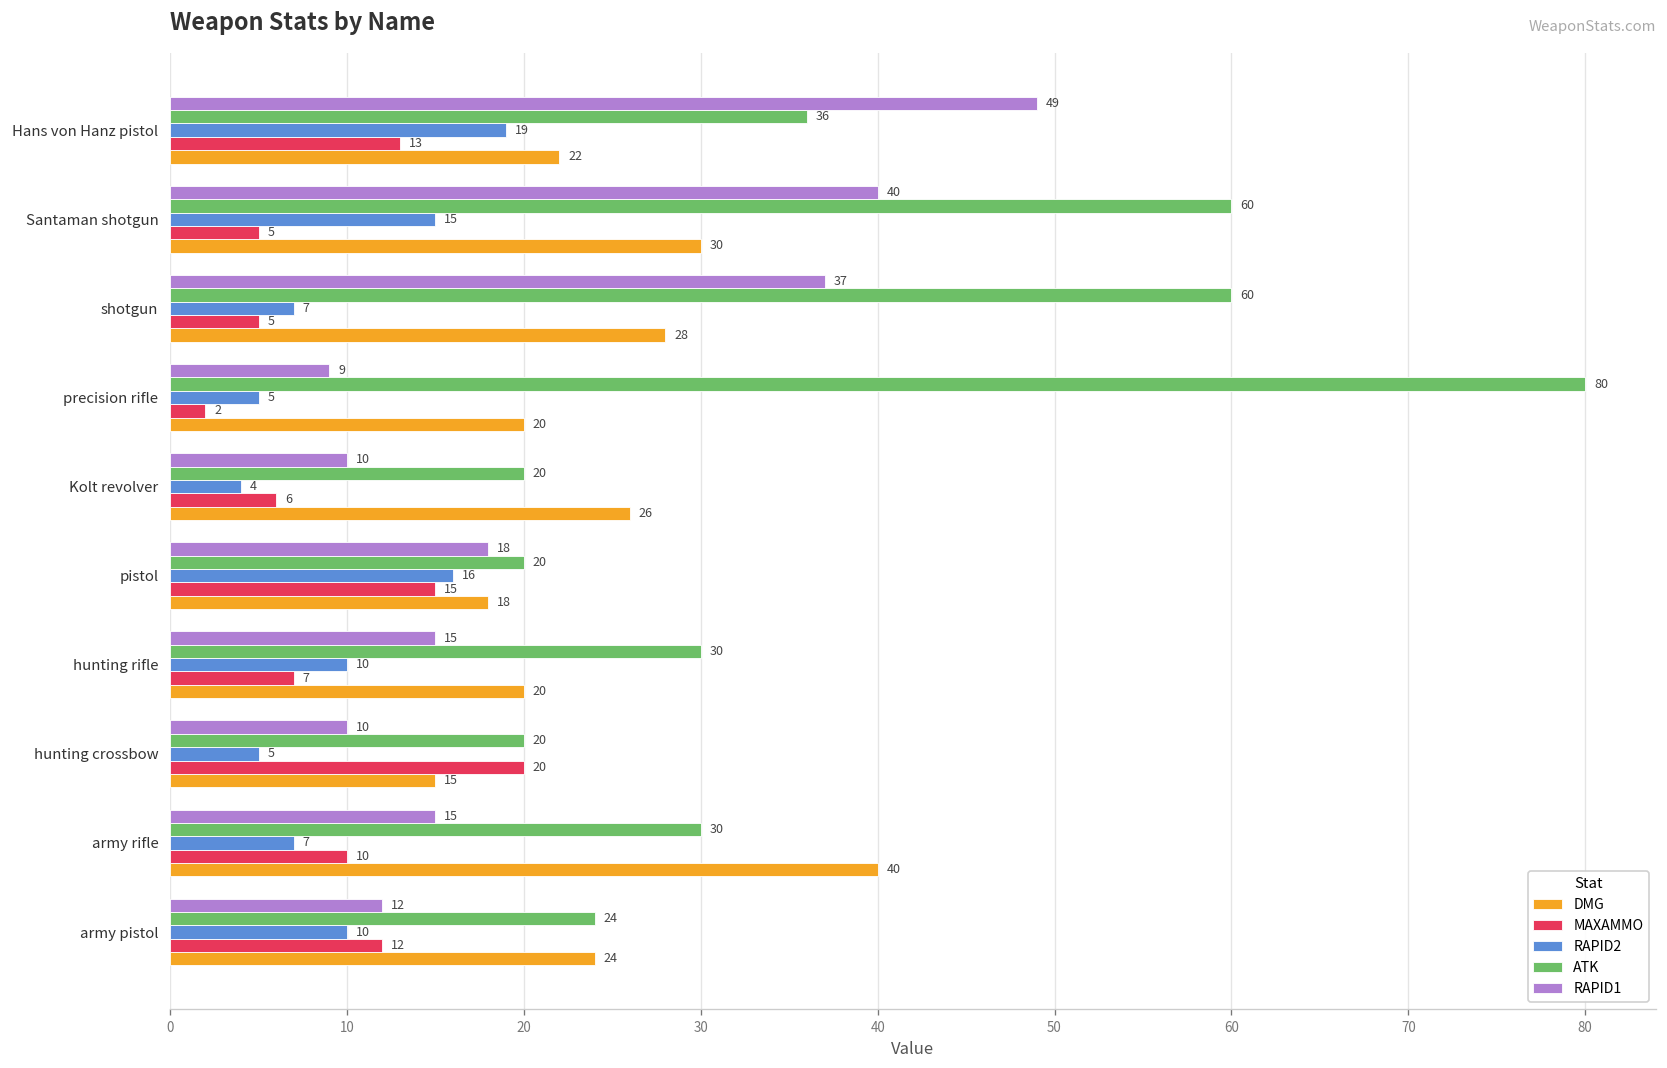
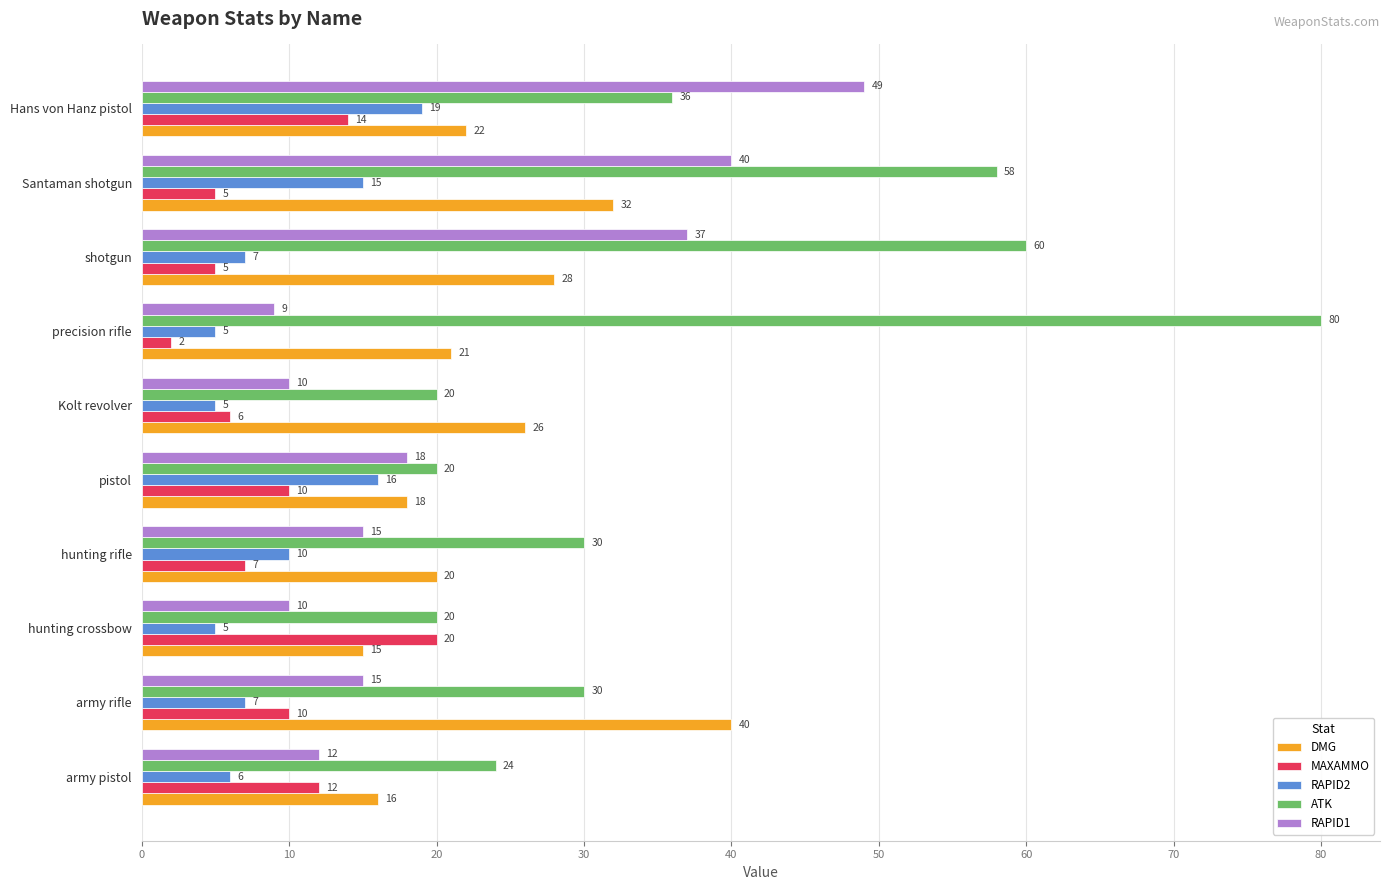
MAXAMMO, Hans von Hanz pistol: 13 -> 14
ATK, Santaman shotgun: 60 -> 58
DMG, Santaman shotgun: 30 -> 32
DMG, precision rifle: 20 -> 21
RAPID2, Kolt revolver: 4 -> 5
MAXAMMO, pistol: 15 -> 10
RAPID2, army pistol: 10 -> 6
DMG, army pistol: 24 -> 16
